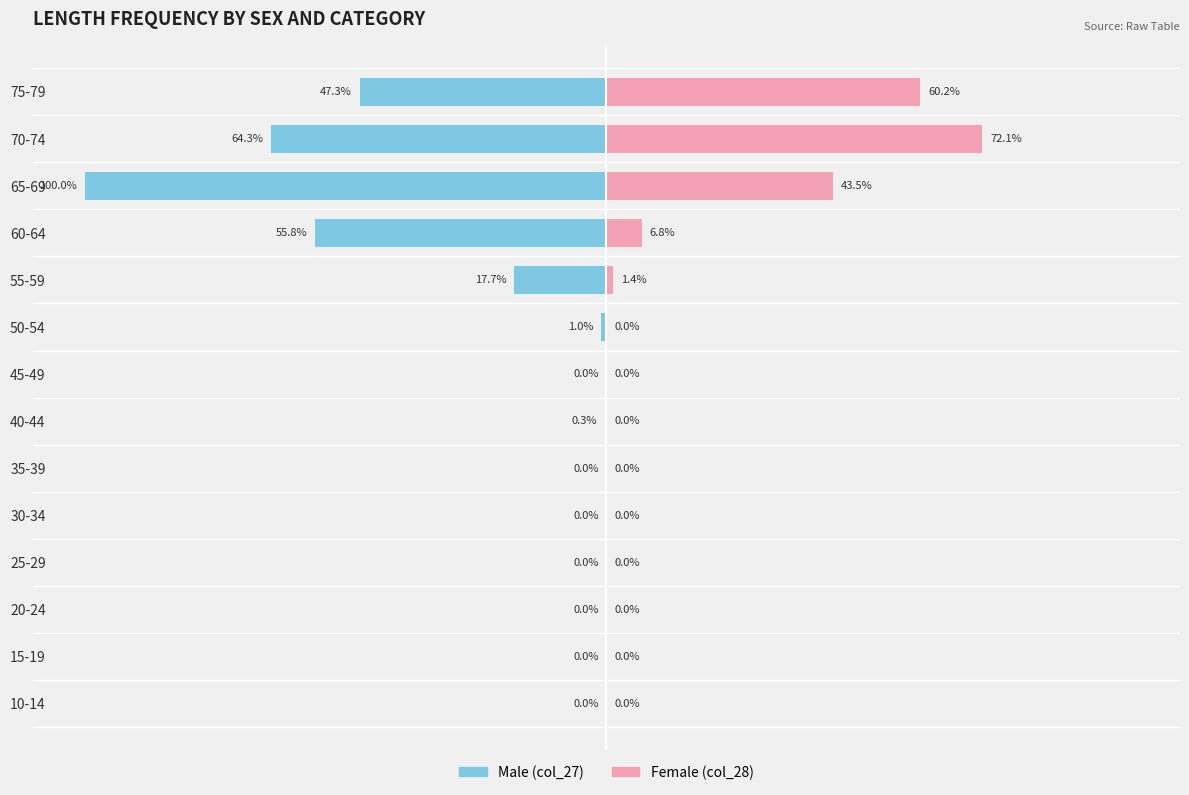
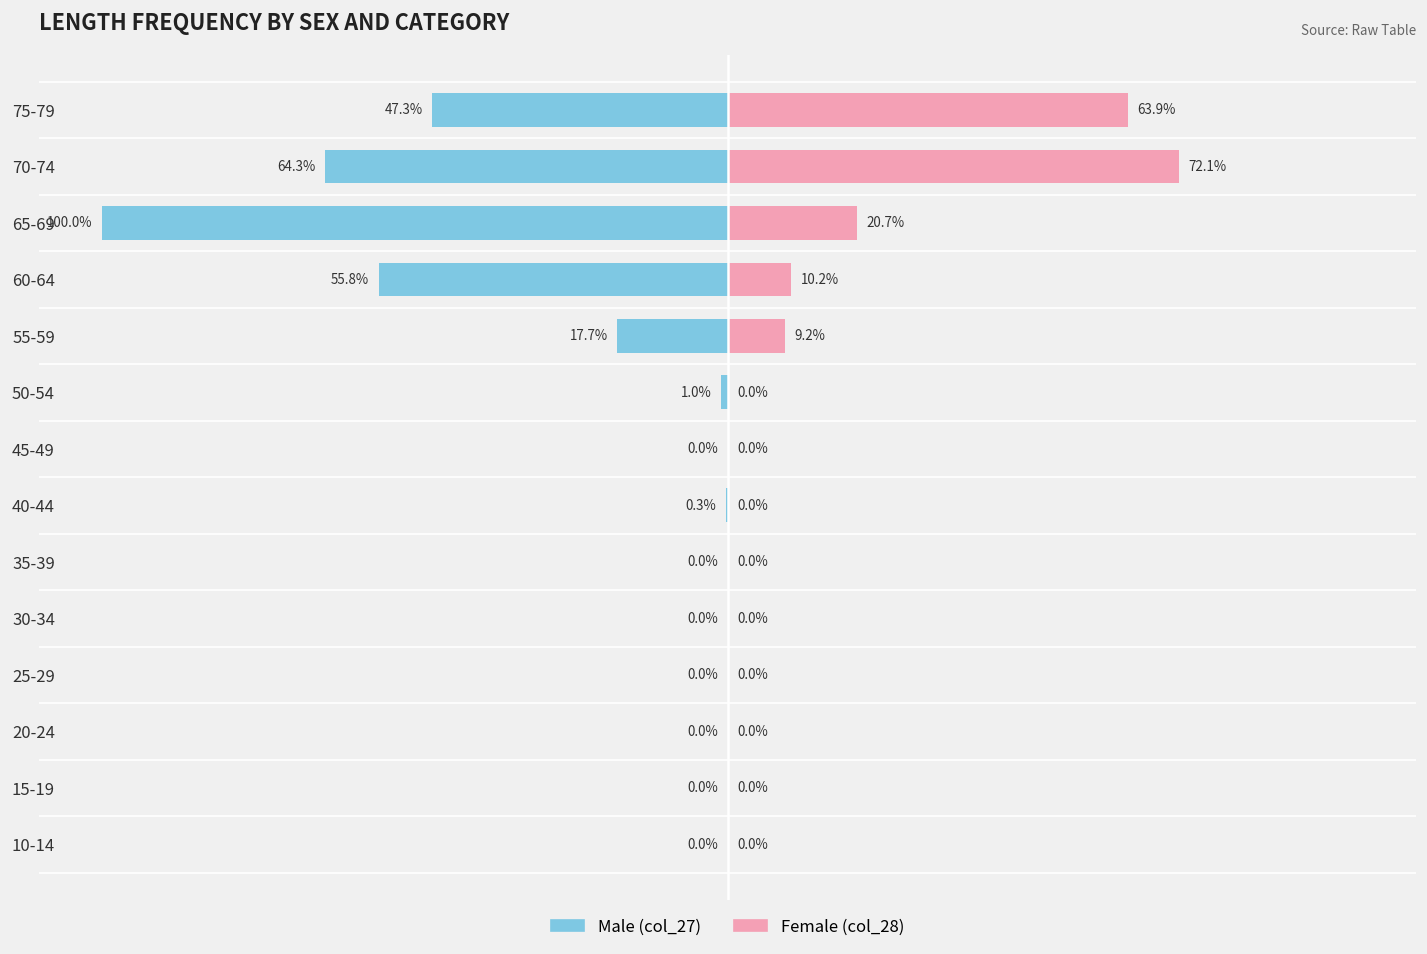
Female (col_28), 75-79: 60.2% -> 63.9%
Female (col_28), 65-69: 43.5% -> 20.7%
Female (col_28), 60-64: 6.8% -> 10.2%
Female (col_28), 55-59: 1.4% -> 9.2%
